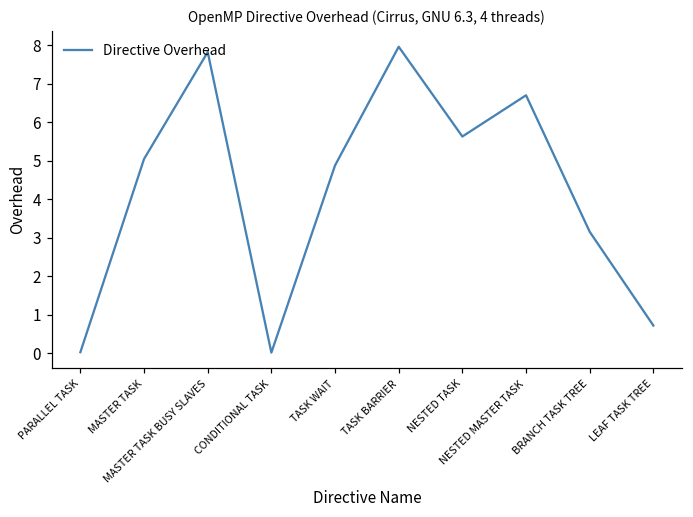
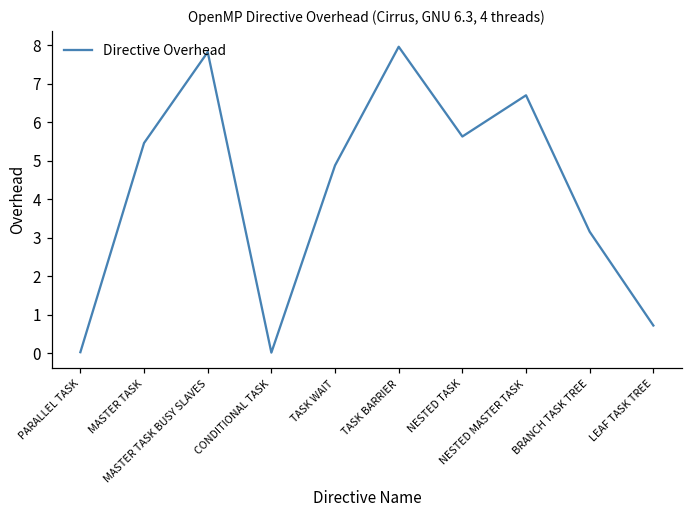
MASTER TASK: 5.0 -> 5.5
